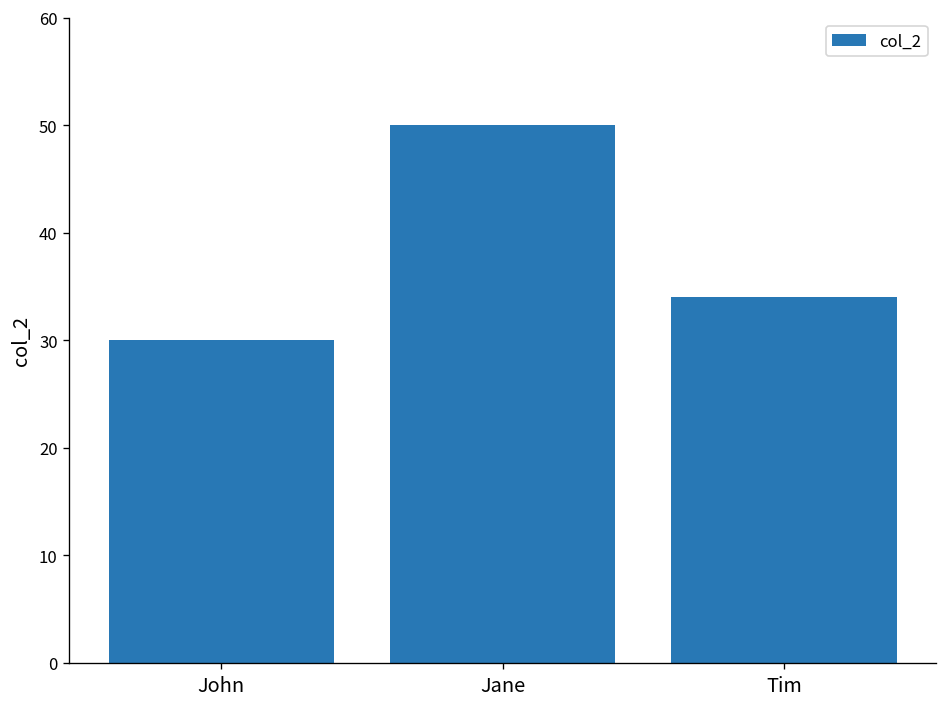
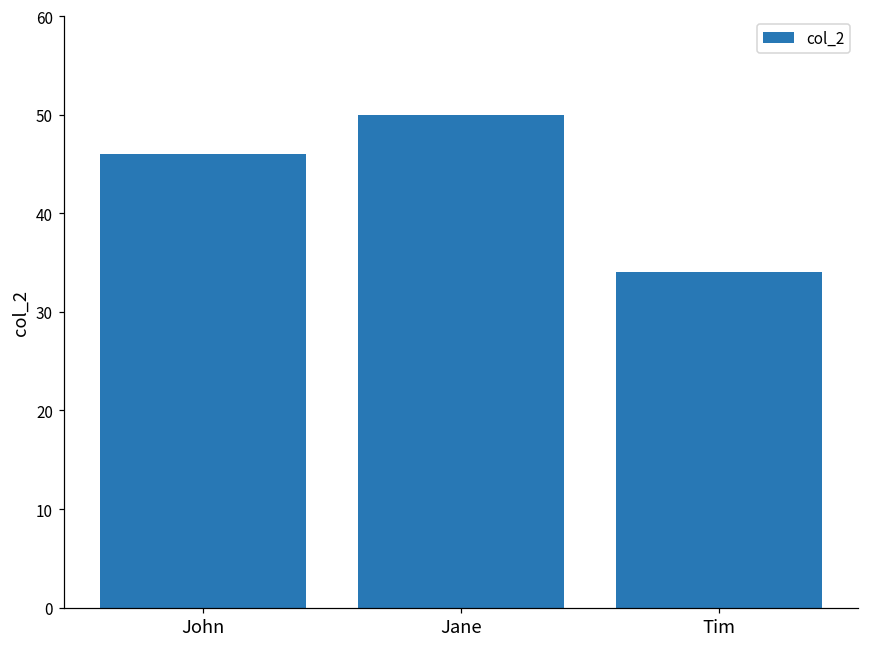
John: 30 -> 46
